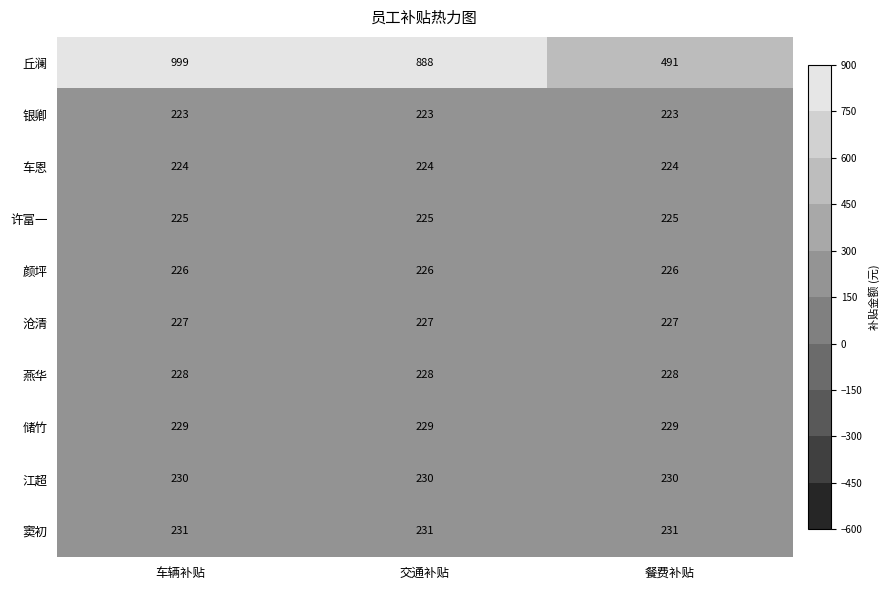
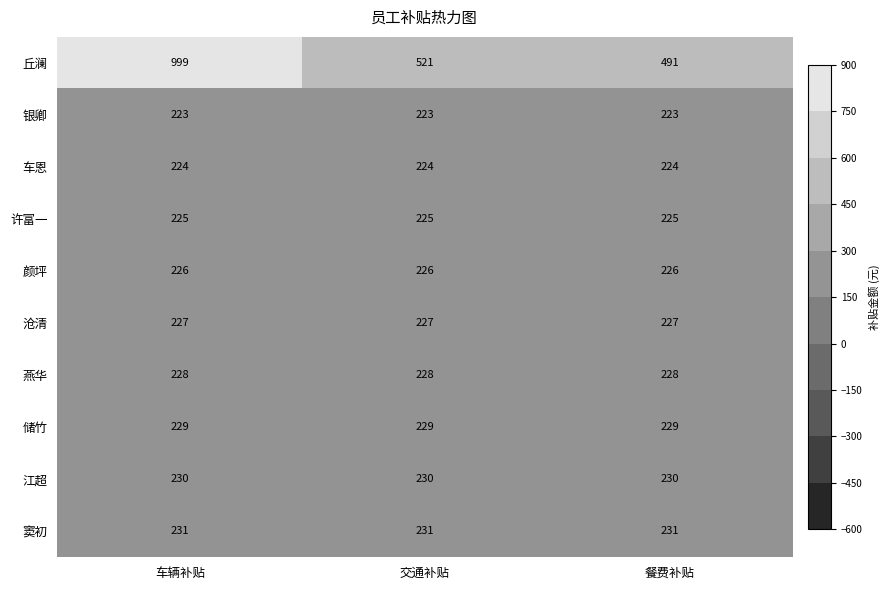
丘澜, 交通补贴: 888 -> 521
